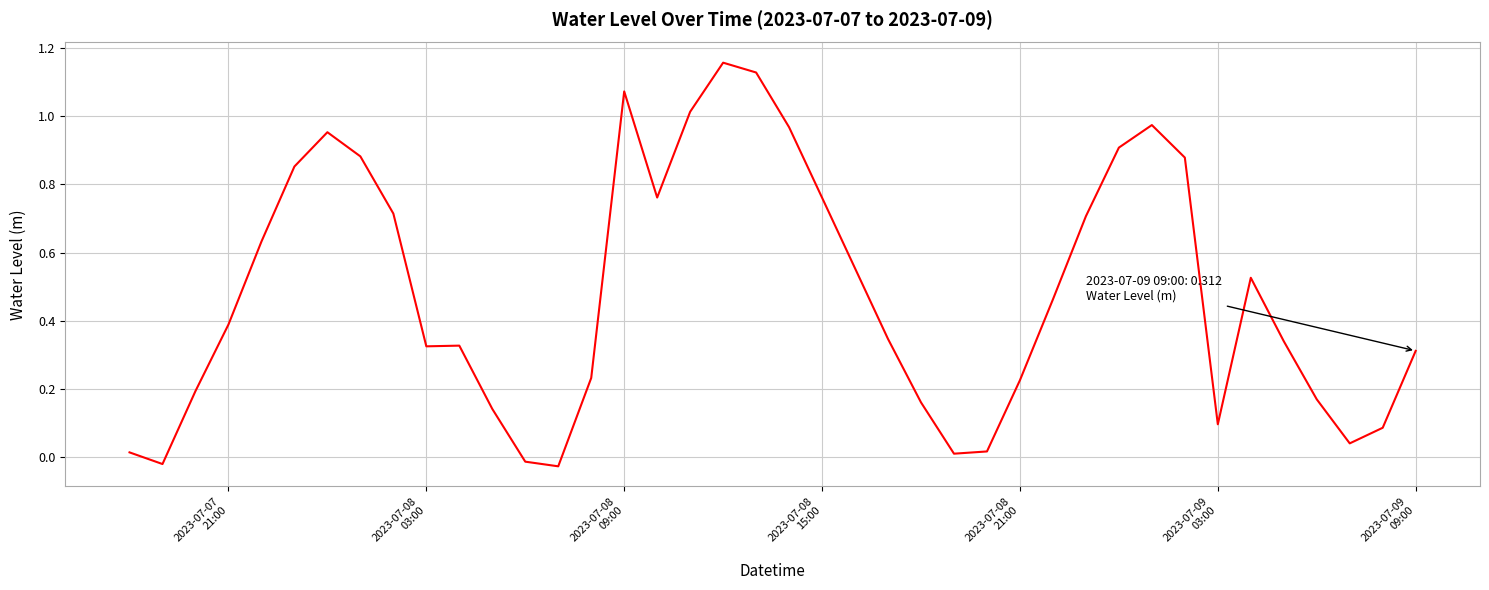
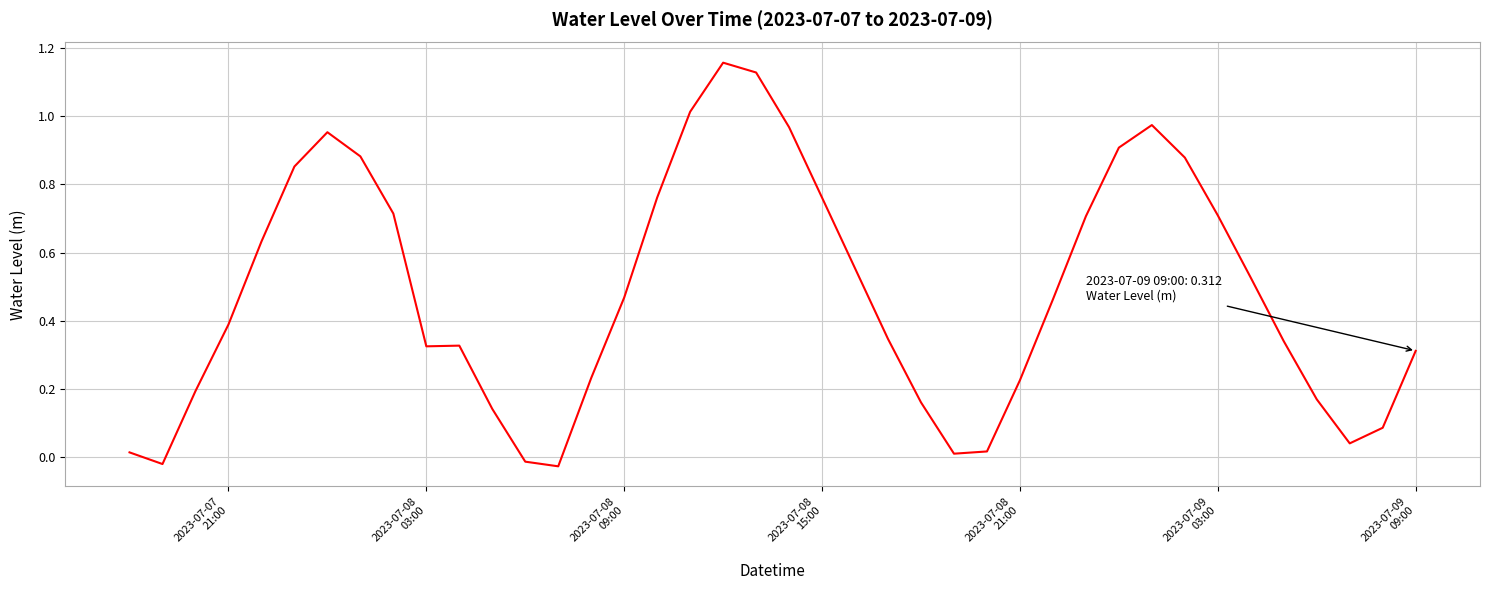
2023-07-08 09:00: 1.07 -> 0.47
2023-07-09 03:00: 0.10 -> 0.71
